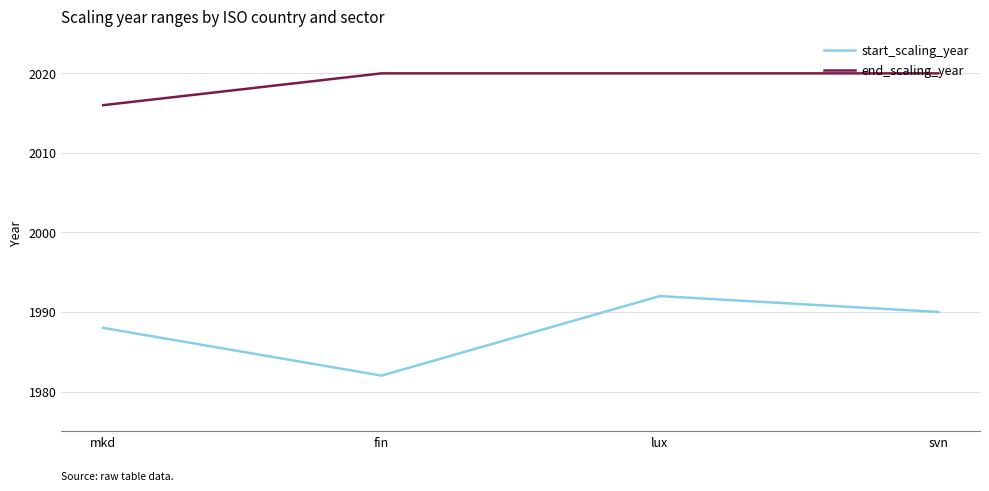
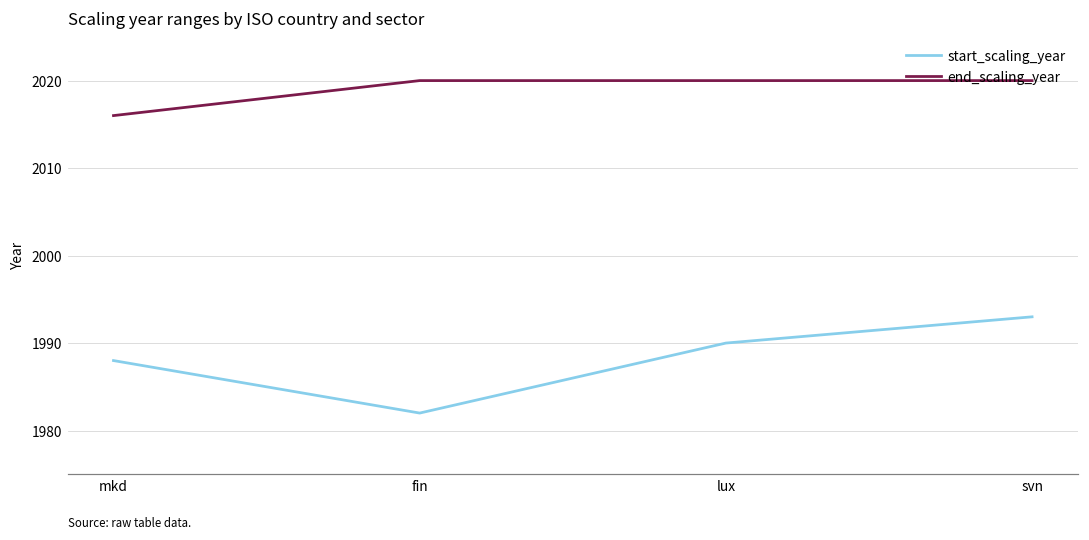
start_scaling_year, lux: 1992 -> 1990
start_scaling_year, svn: 1990 -> 1993
